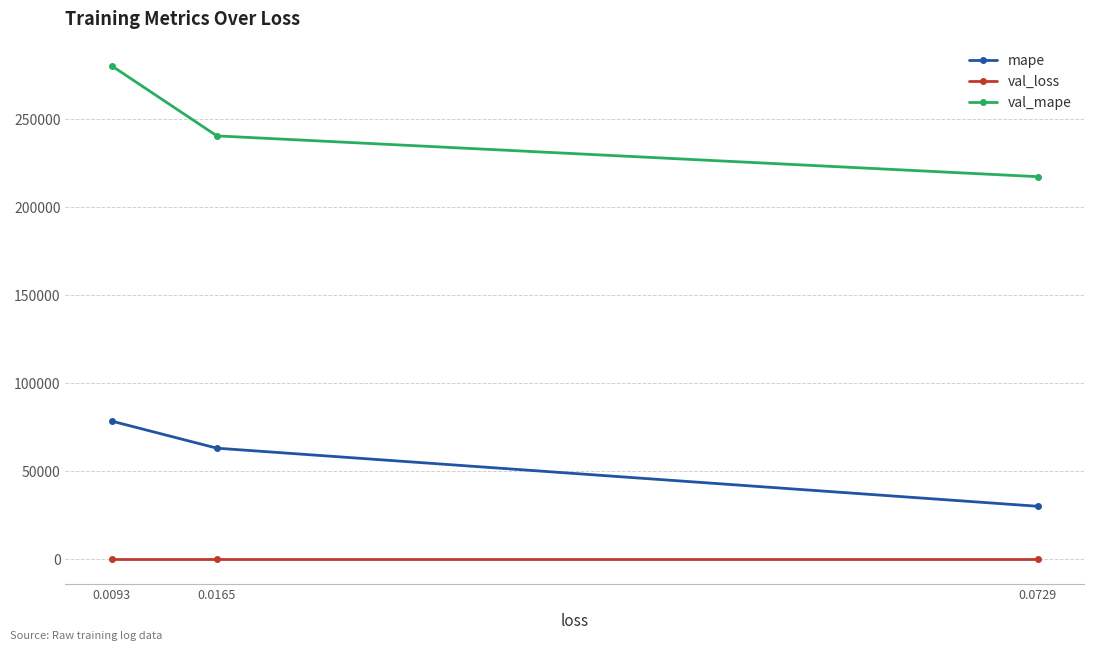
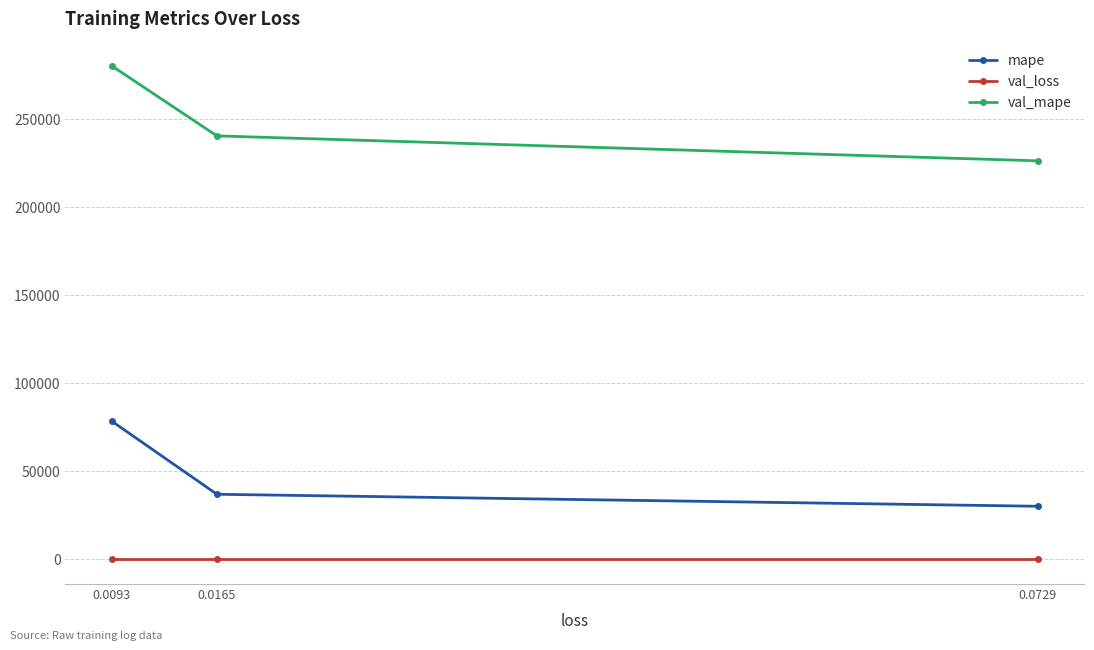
mape, 0.0165: 63000 -> 37000
val_mape, 0.0729: 217000 -> 226000
